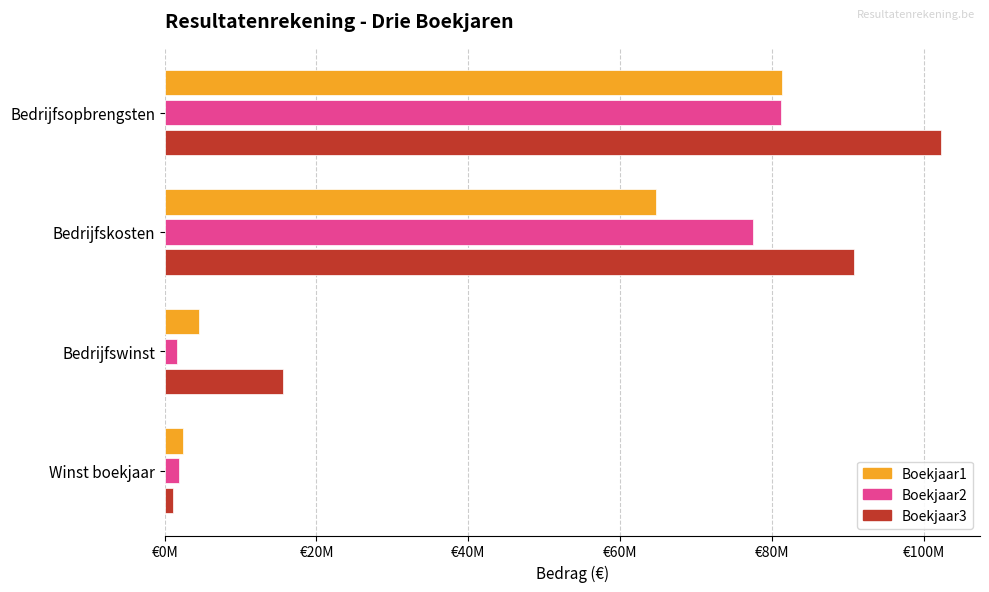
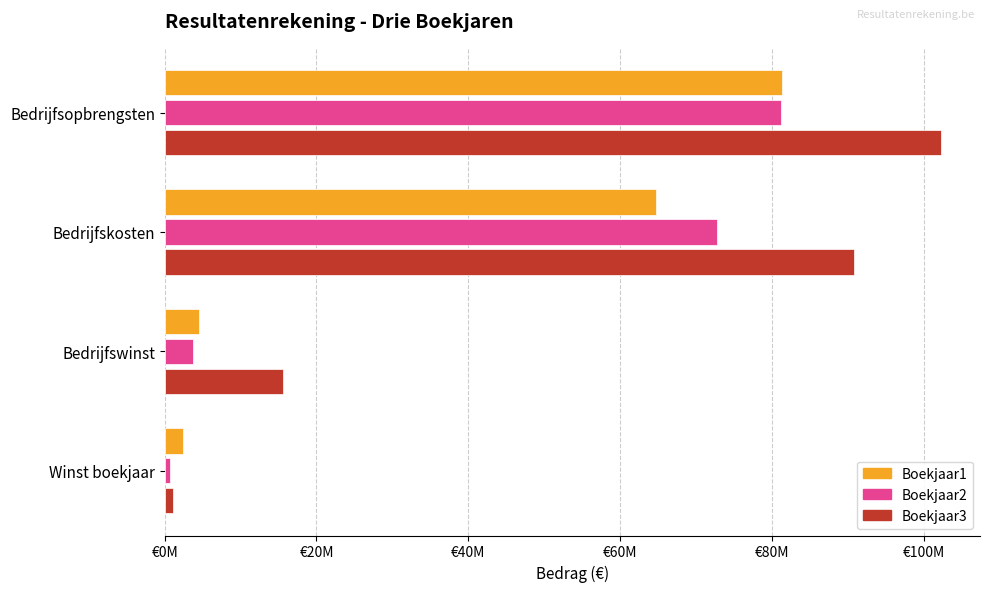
Boekjaar2, Bedrijfskosten: €77000000 -> €73000000
Boekjaar2, Bedrijfswinst: €2000000 -> €4000000
Boekjaar2, Winst boekjaar: €2000000 -> €1000000
